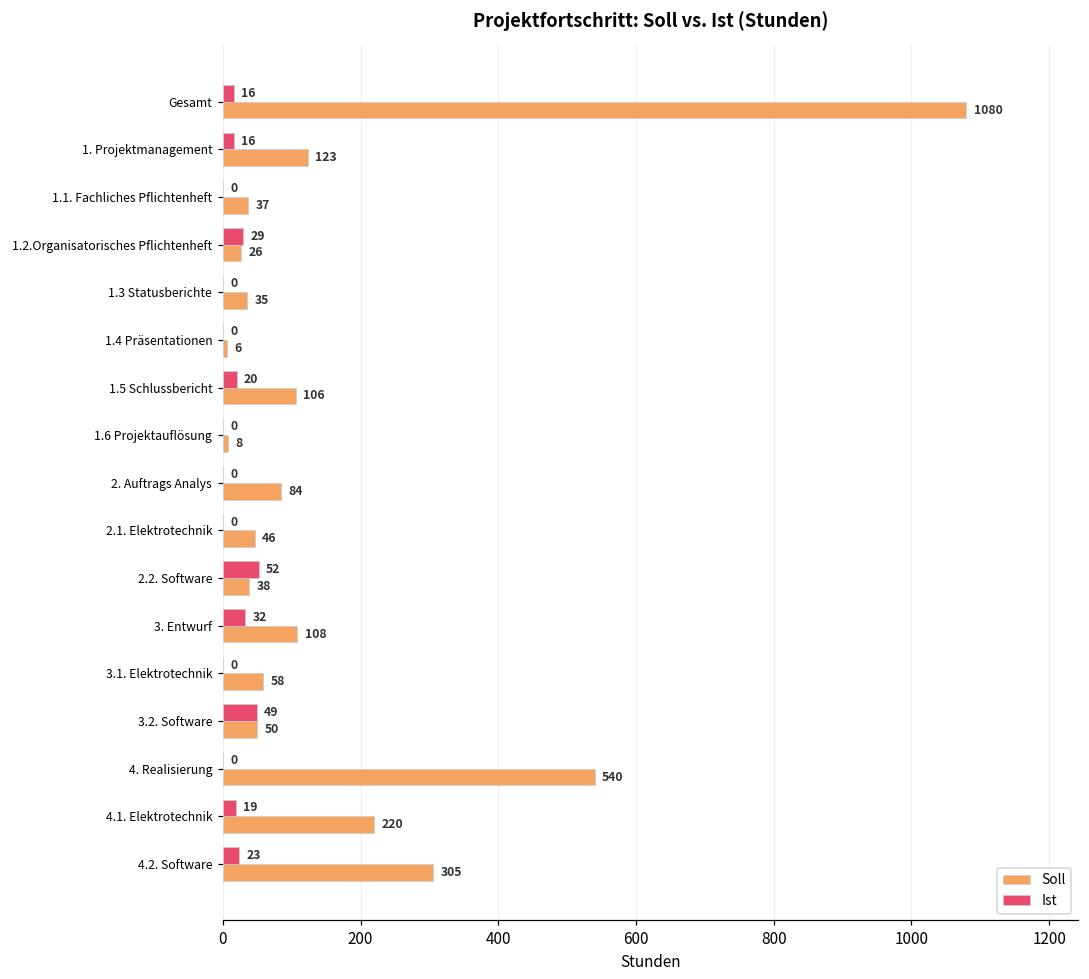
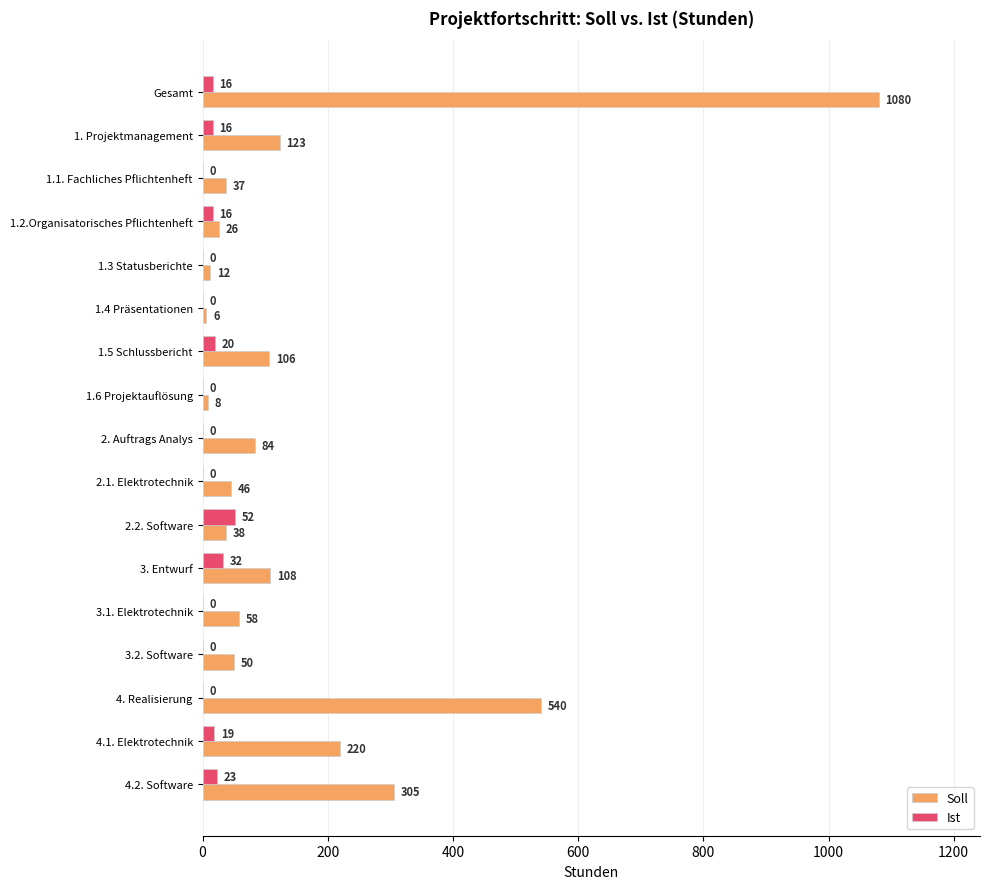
Ist, 1.2.Organisatorisches Pflichtenheft: 29 -> 16
Soll, 1.3 Statusberichte: 35 -> 12
Ist, 3.2. Software: 49 -> 0
